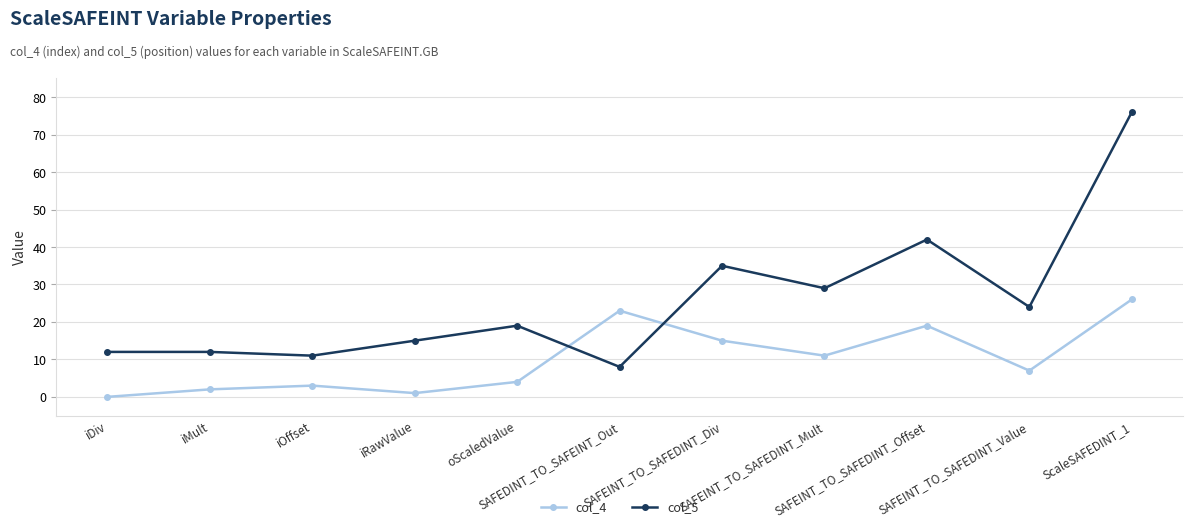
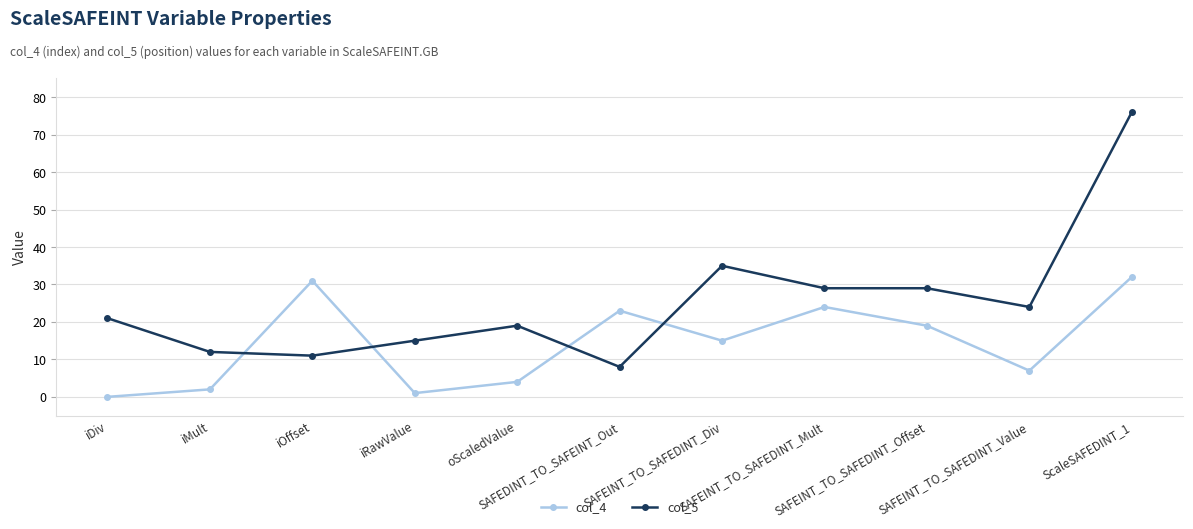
col_5, iDiv: 12 -> 21
col_4, iOffset: 3 -> 31
col_4, SAFEINT_TO_SAFEDINT_Mult: 11 -> 24
col_5, SAFEINT_TO_SAFEDINT_Offset: 42 -> 29
col_4, ScaleSAFEDINT_1: 26 -> 32
